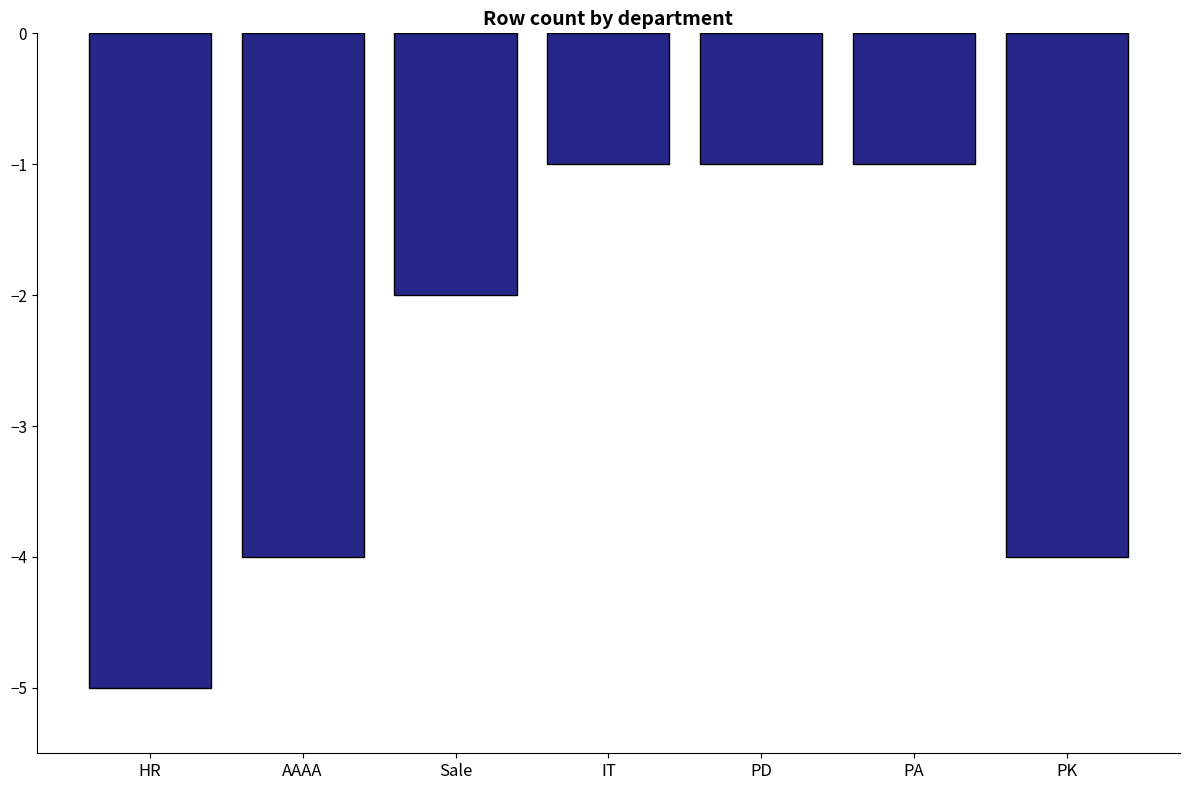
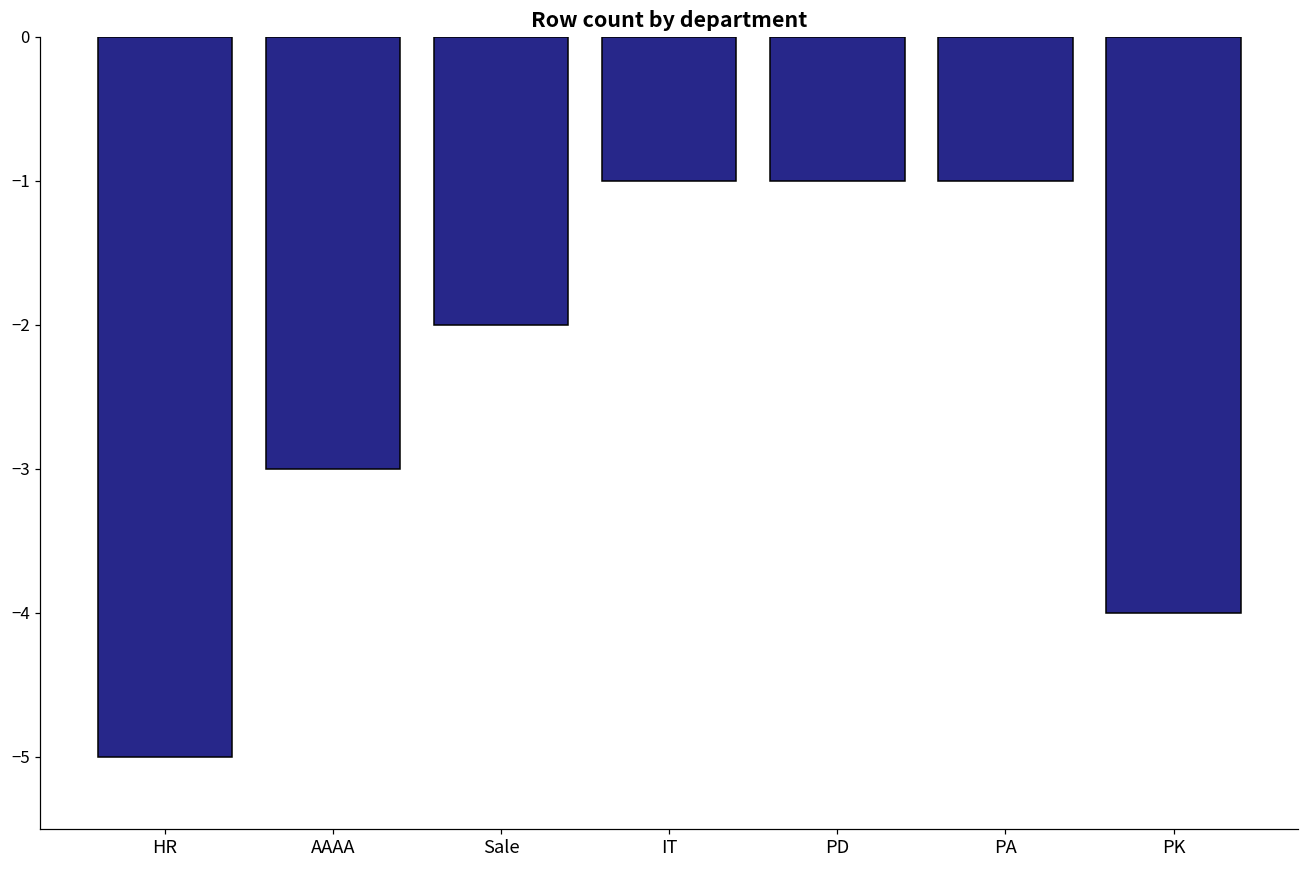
AAAA: -4.00 -> -3.00
